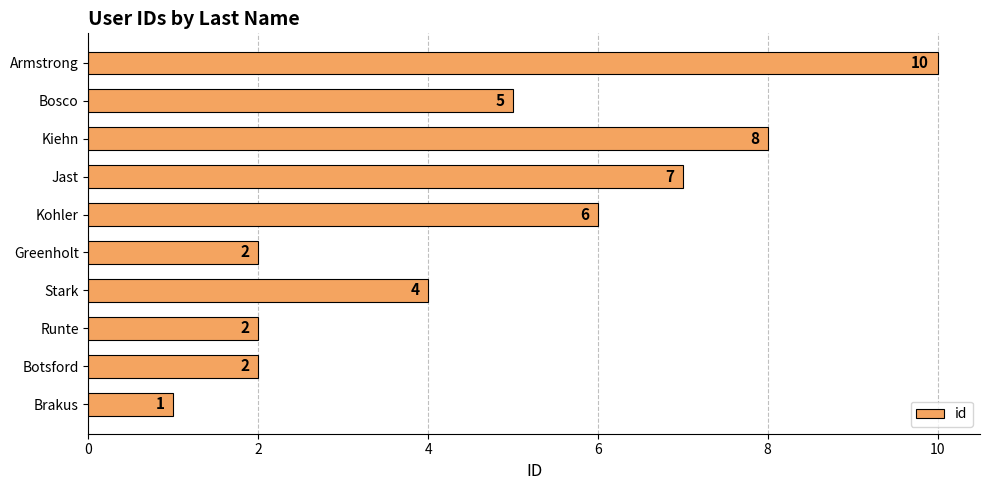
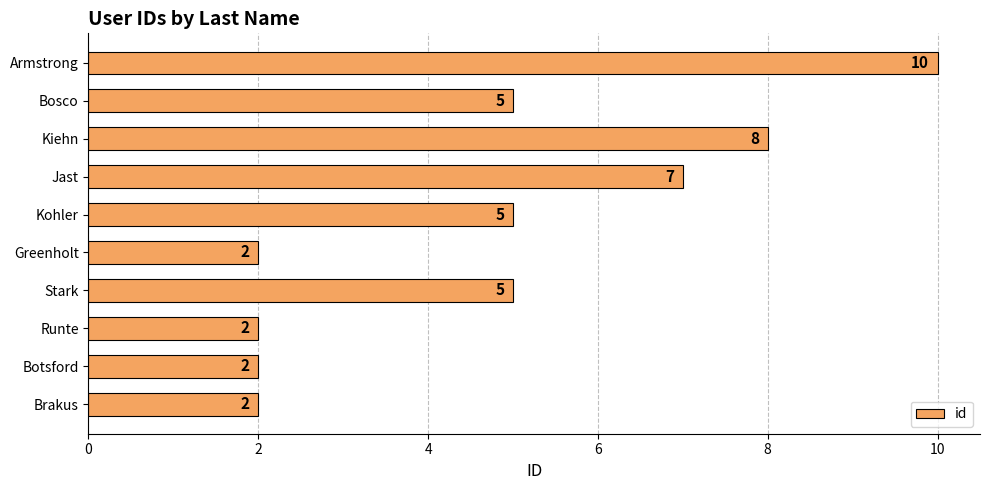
Kohler: 6 -> 5
Stark: 4 -> 5
Brakus: 1 -> 2
